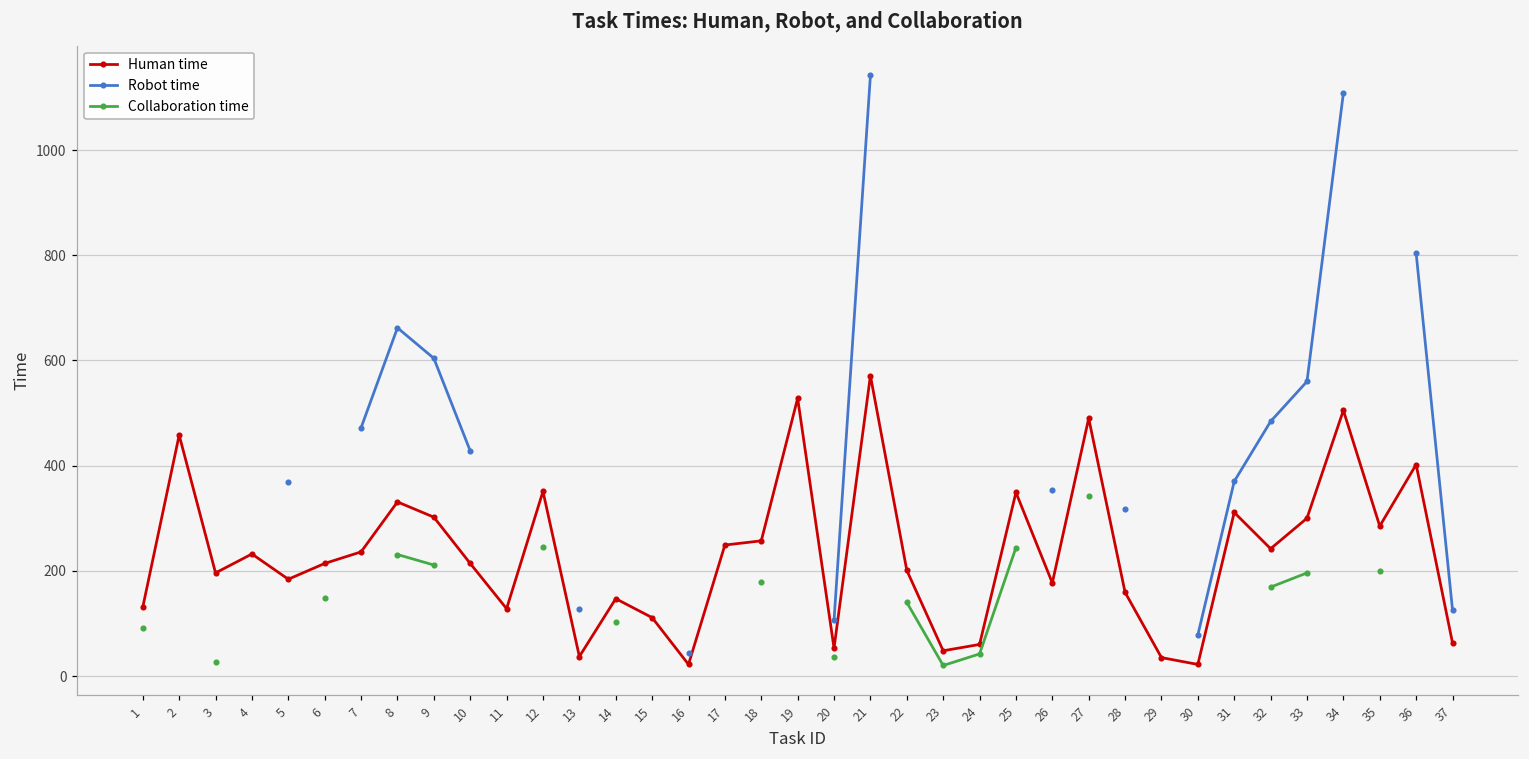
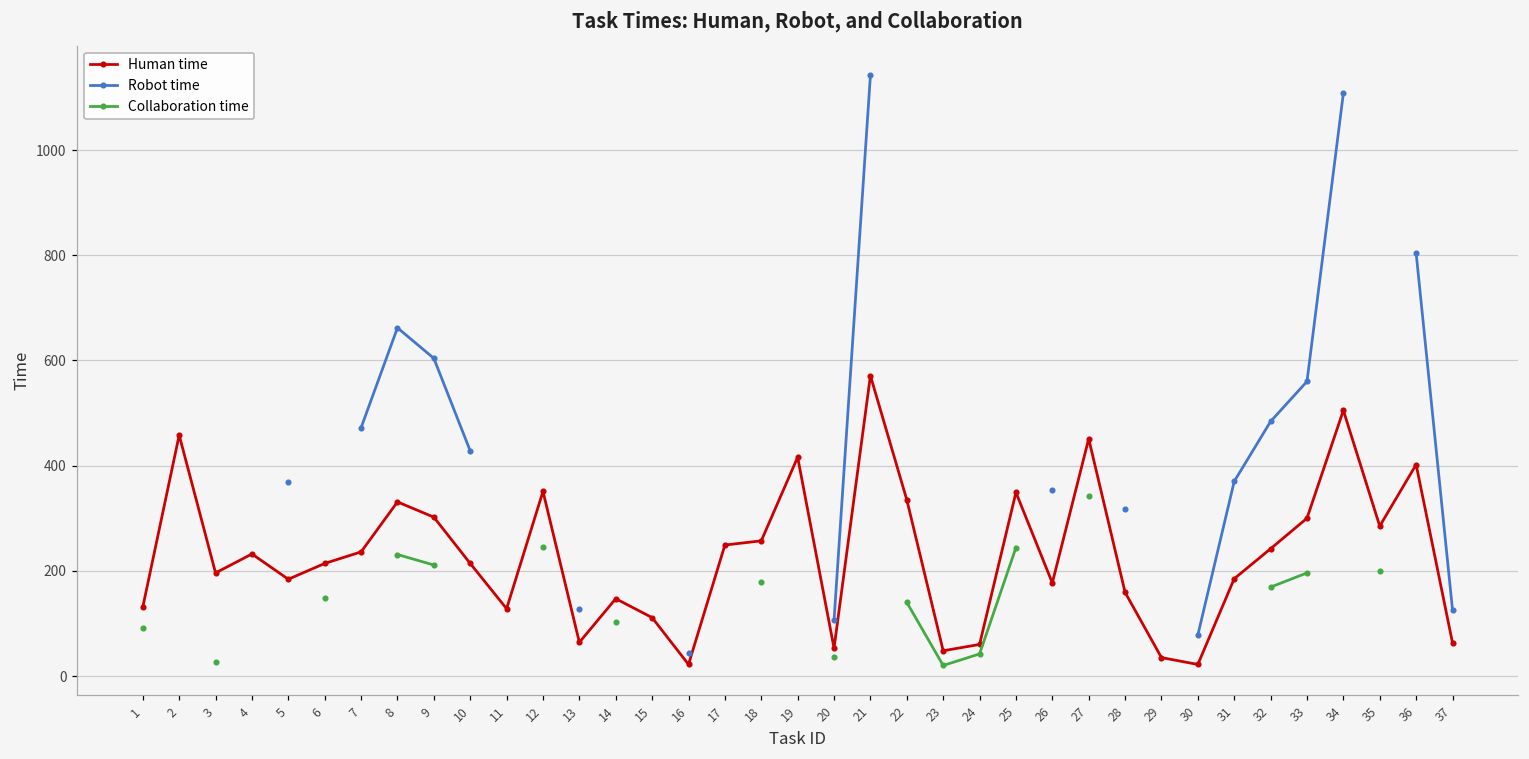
Human time, 13: 40 -> 60
Human time, 19: 530 -> 420
Human time, 22: 200 -> 340
Human time, 27: 490 -> 450
Human time, 31: 310 -> 190
